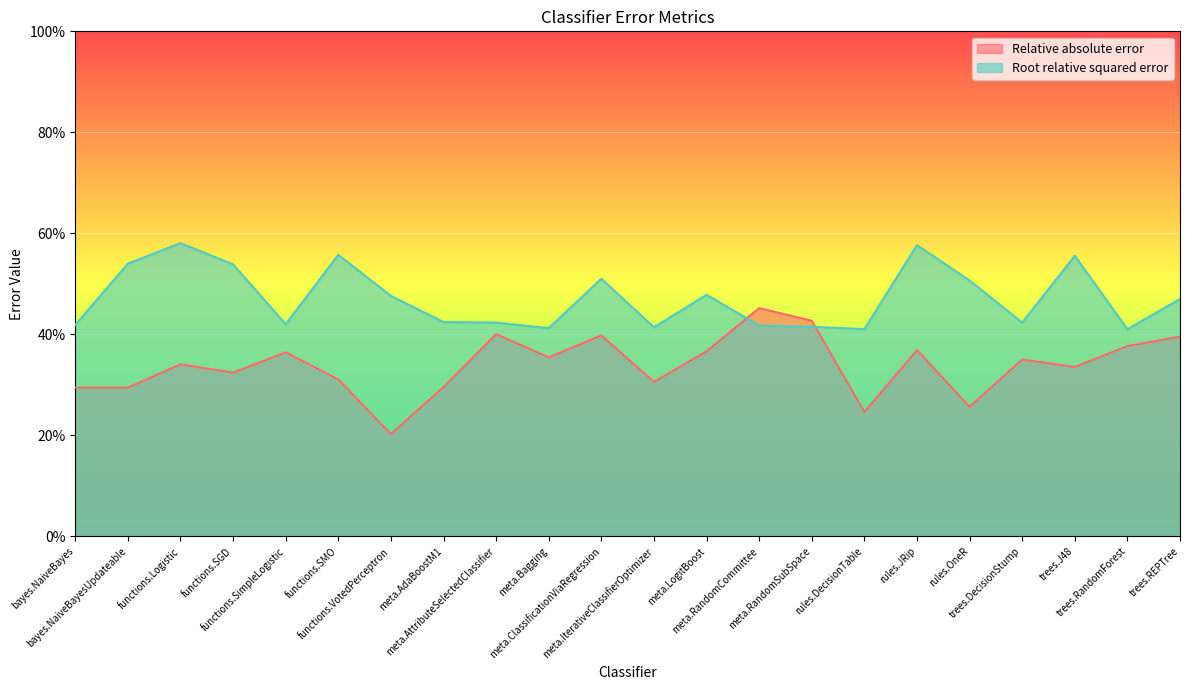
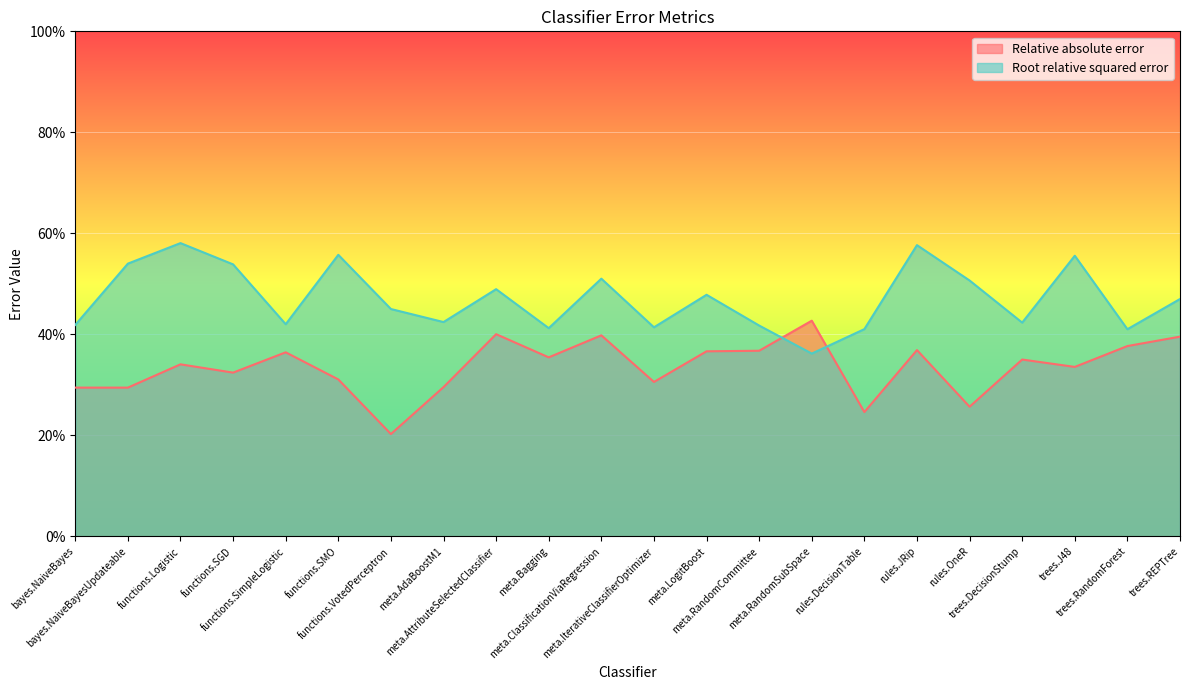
Root relative squared error, functions.VotedPerceptron: 48% -> 45%
Root relative squared error, meta.AttributeSelectedClassifier: 42% -> 49%
Relative absolute error, meta.RandomCommittee: 45% -> 37%
Root relative squared error, meta.RandomSubSpace: 42% -> 36%
